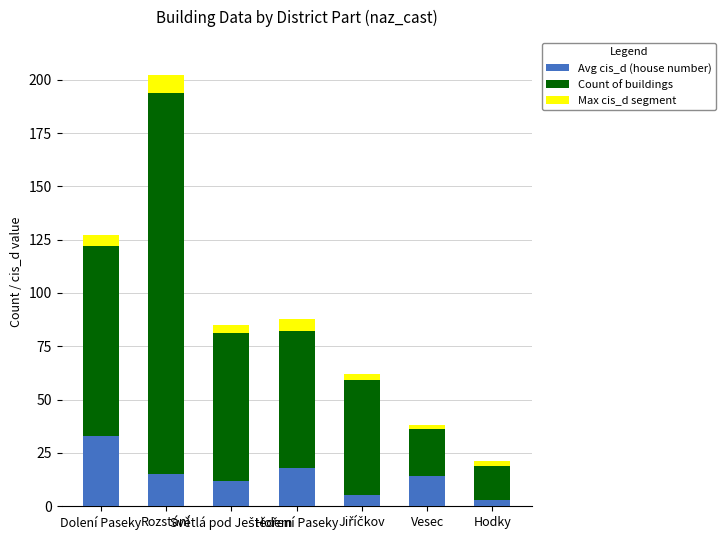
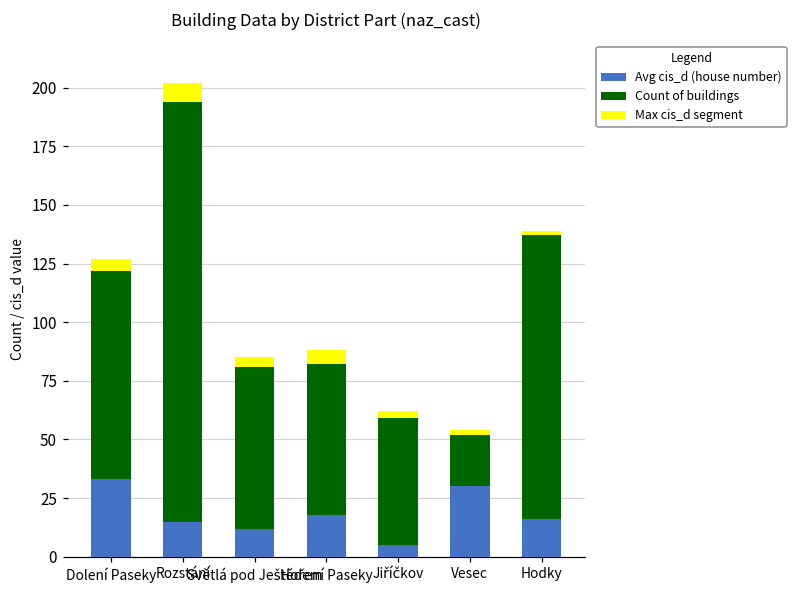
Avg cis_d (house number), Vesec: 14 -> 30
Avg cis_d (house number), Hodky: 3 -> 16
Count of buildings, Hodky: 16 -> 121
